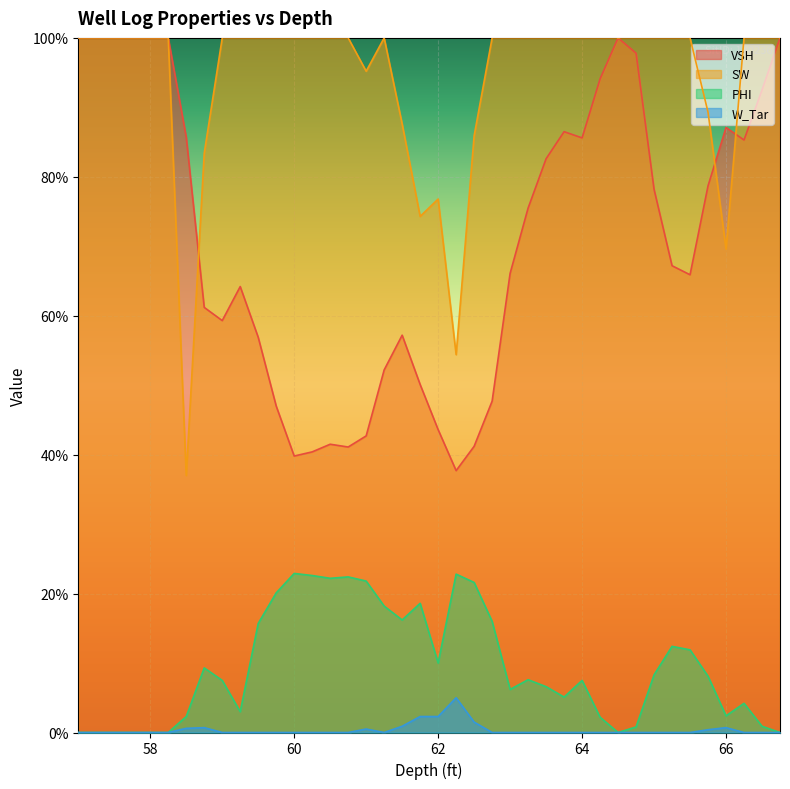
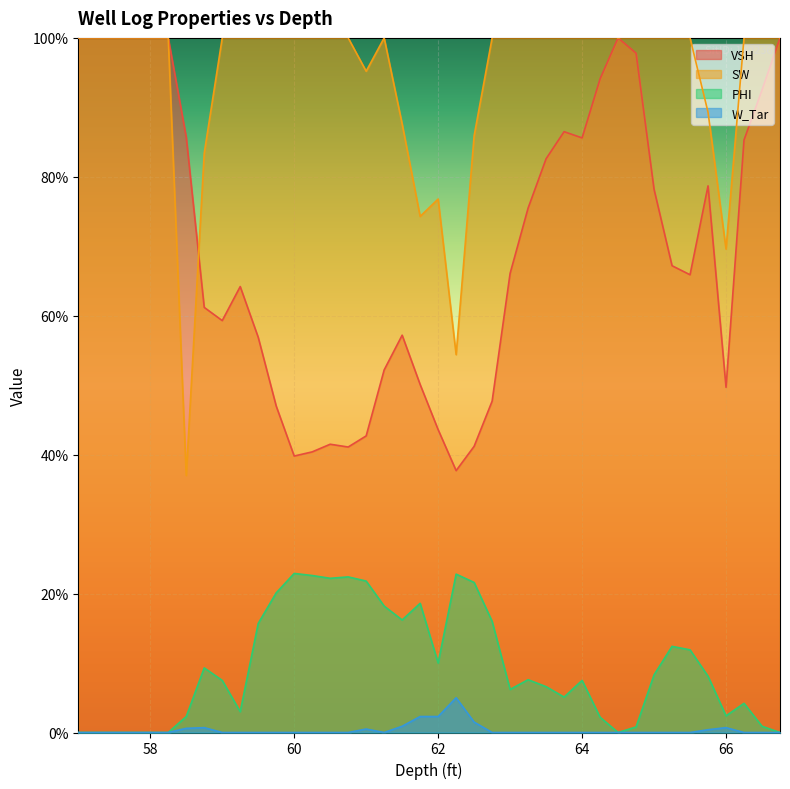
VSH, 66: 87% -> 50%
